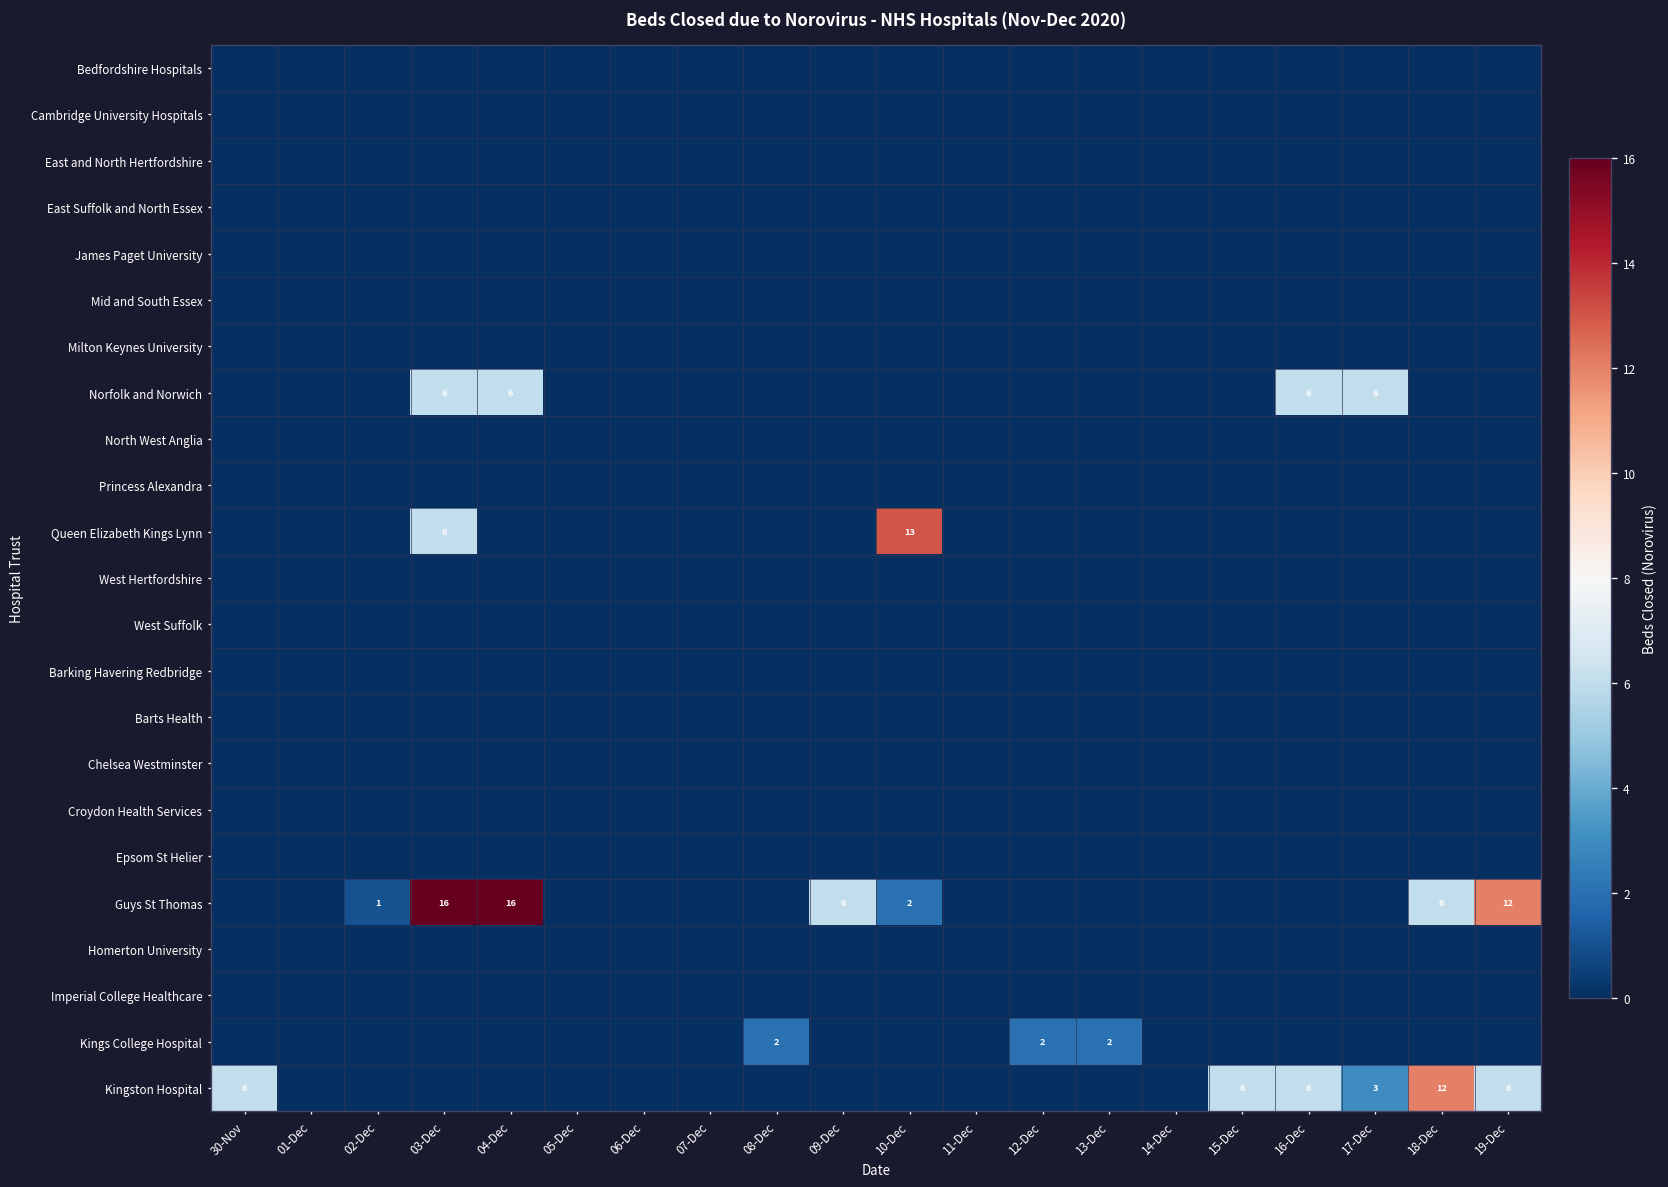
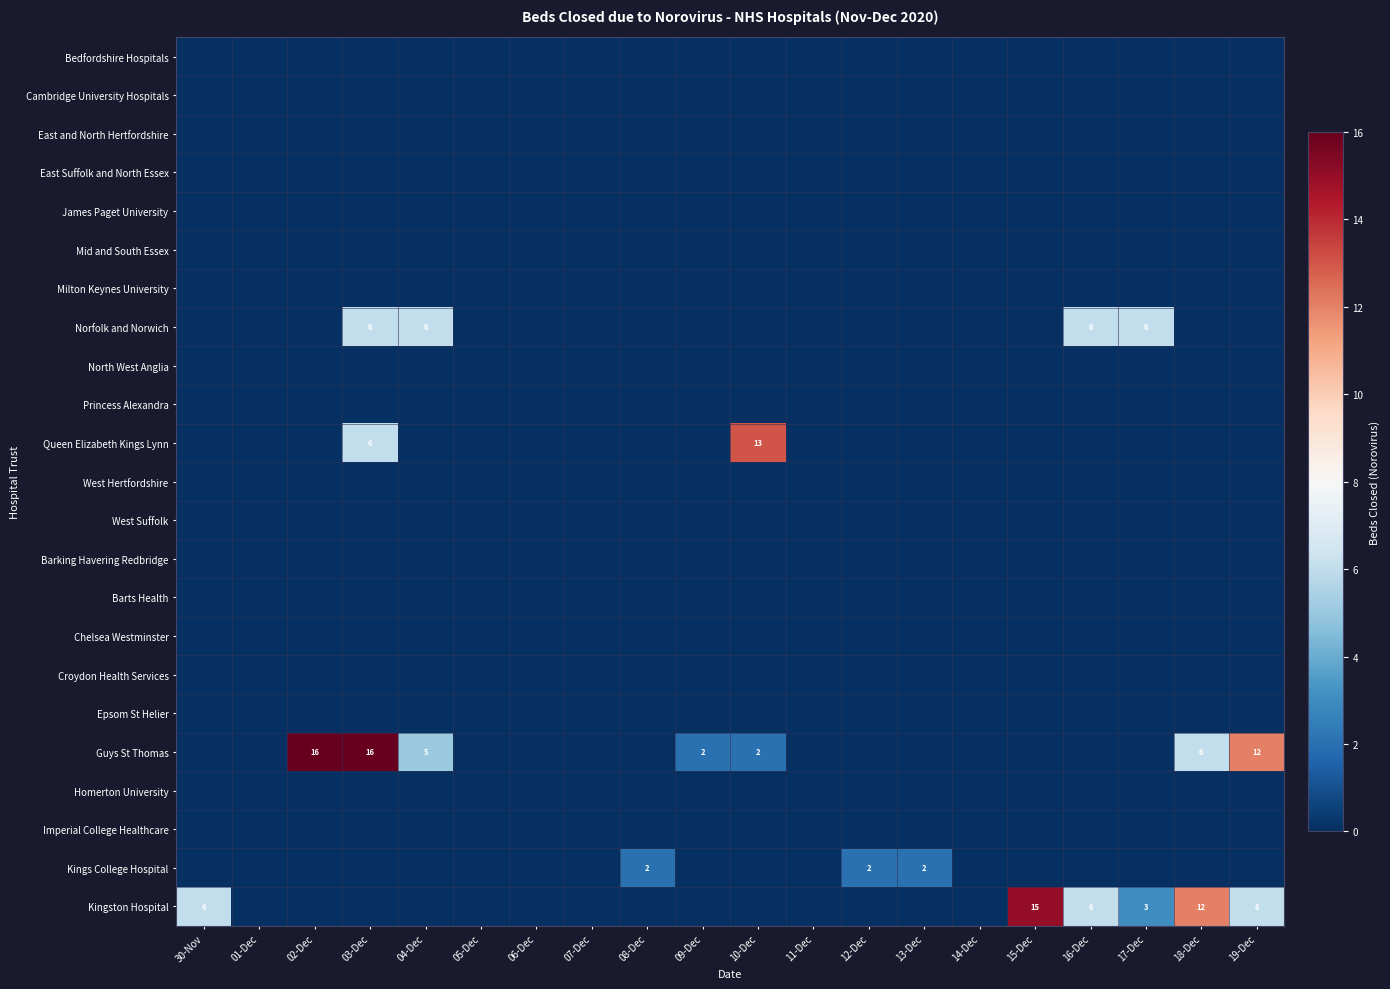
Guys St Thomas, 02-Dec: 1 -> 16
Guys St Thomas, 04-Dec: 16 -> 5
Guys St Thomas, 09-Dec: 6 -> 2
Kingston Hospital, 15-Dec: 6 -> 15
